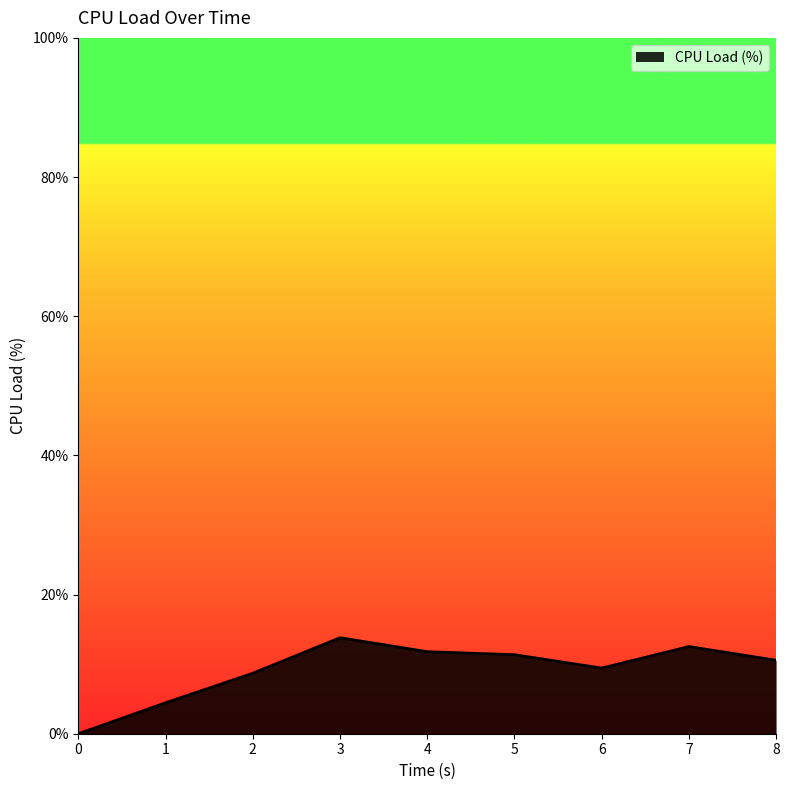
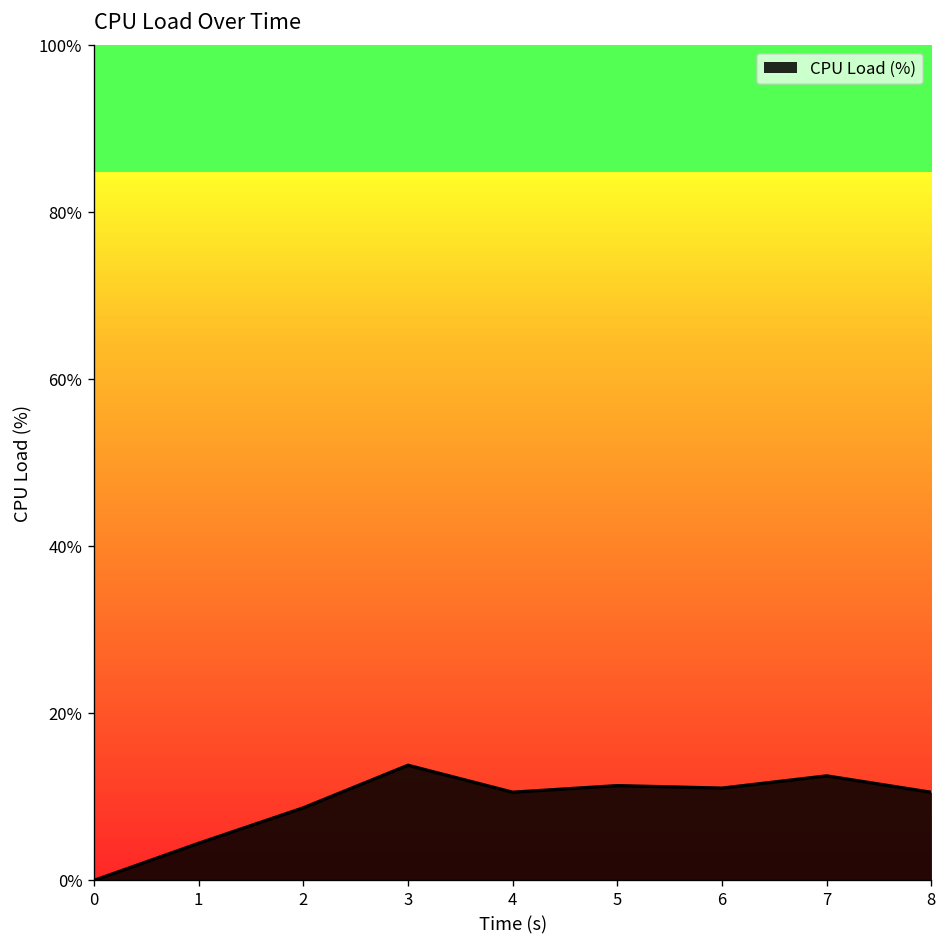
4: 12% -> 11%
6: 9% -> 11%
